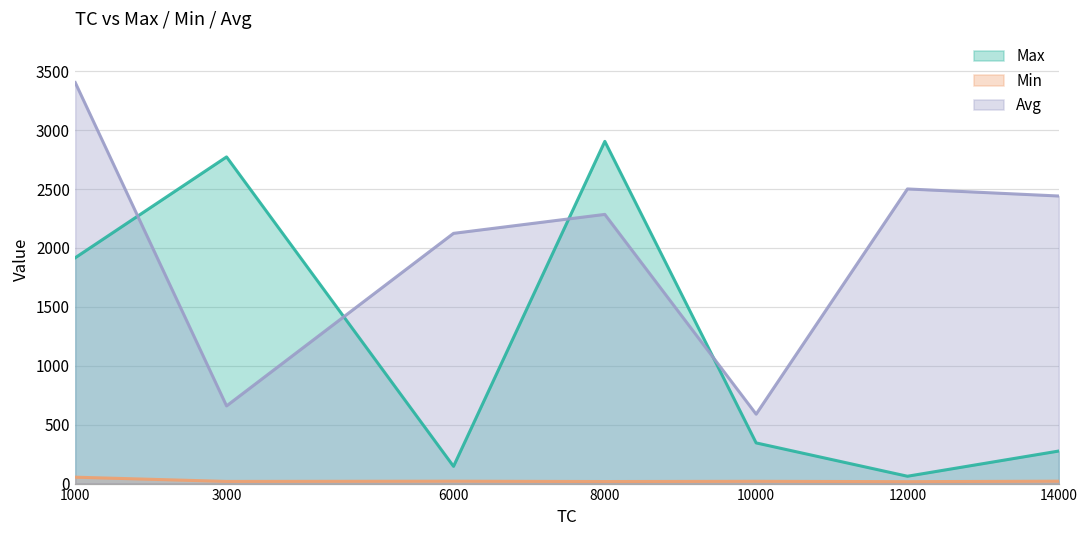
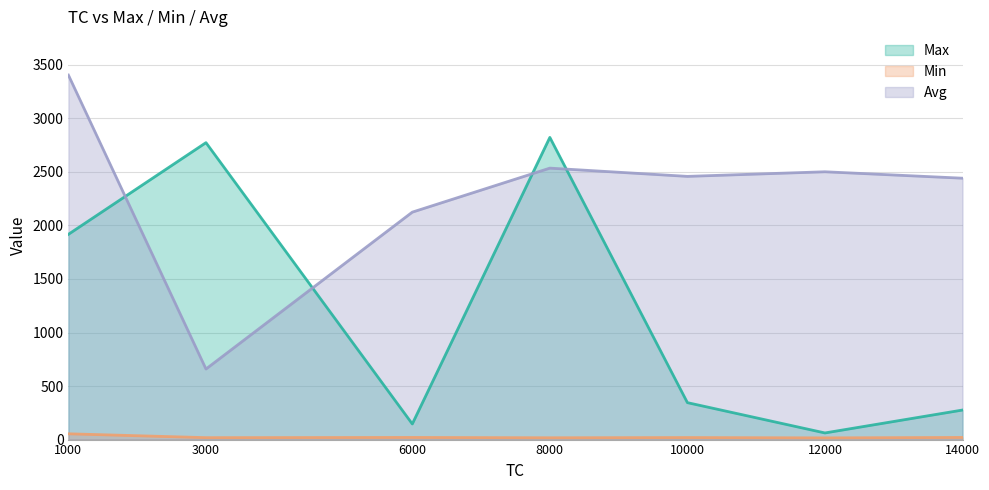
Max, 8000: 2910 -> 2820
Avg, 8000: 2290 -> 2540
Avg, 10000: 590 -> 2460
